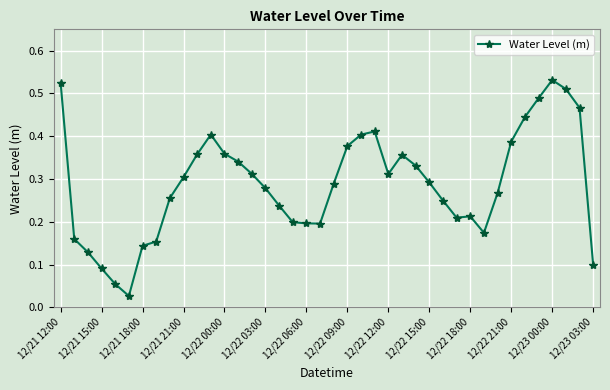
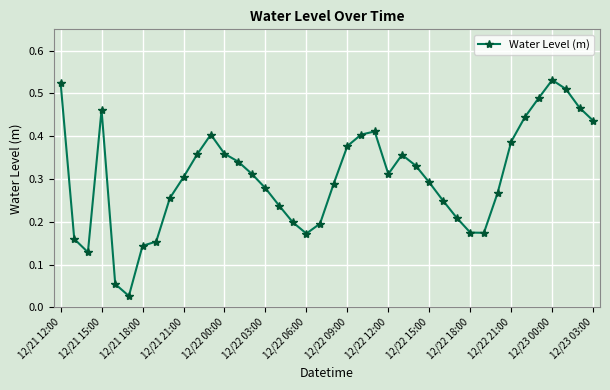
12/21 15:00: 0.09 -> 0.46
12/22 06:00: 0.20 -> 0.17
12/22 18:00: 0.21 -> 0.17
12/23 03:00: 0.10 -> 0.44
